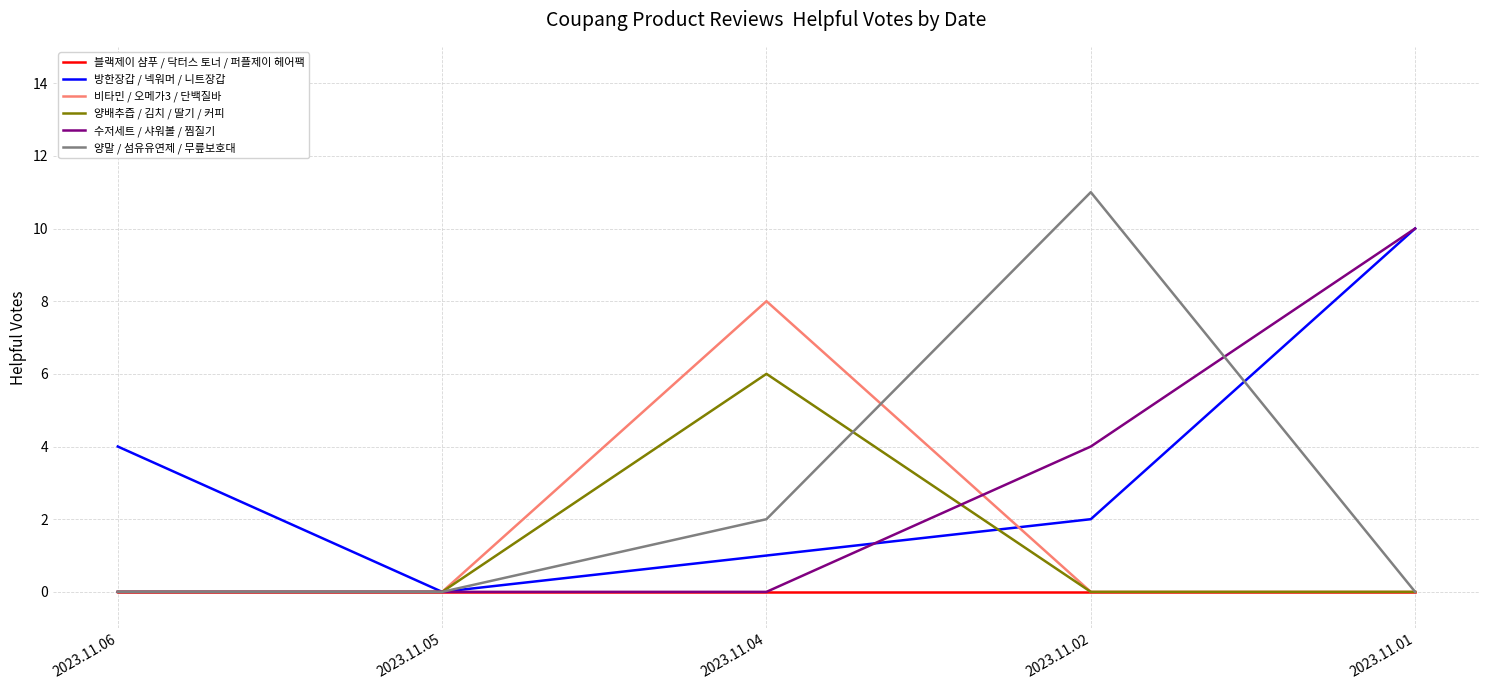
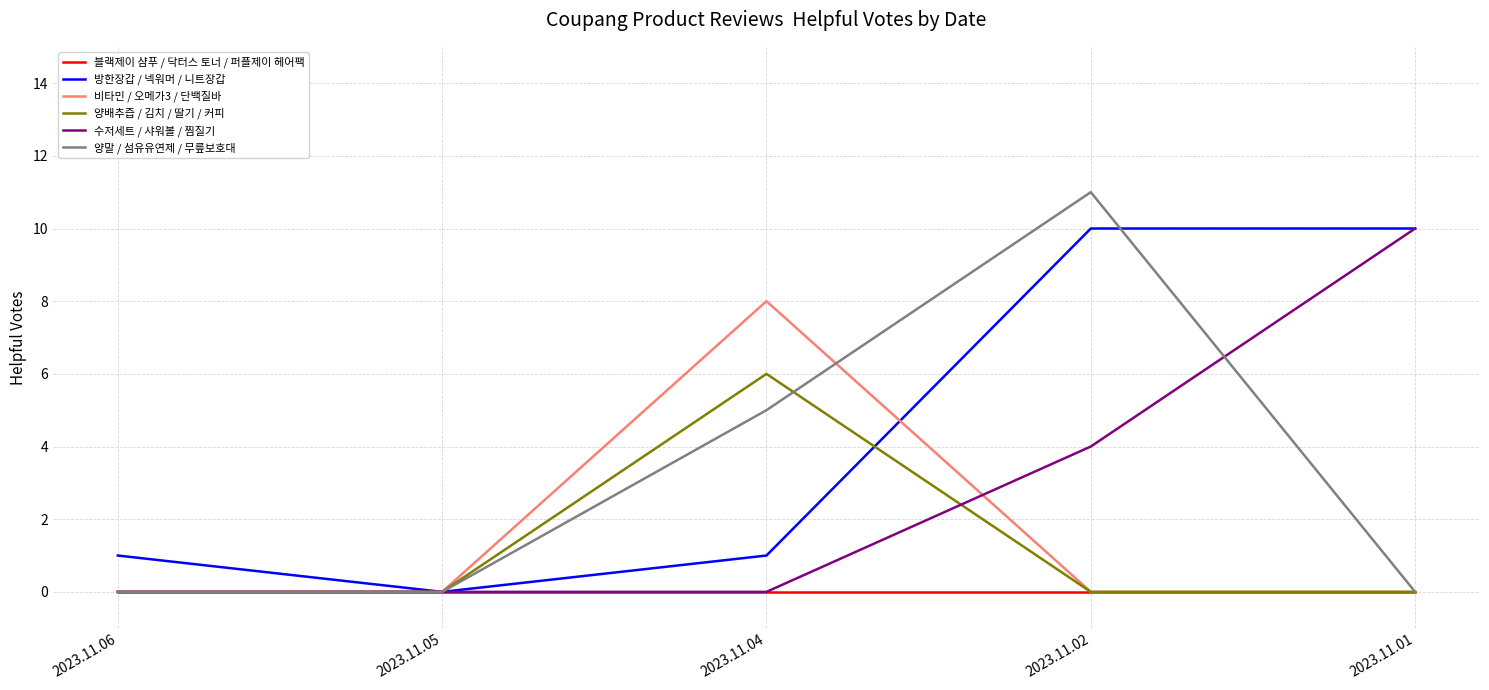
방한장갑 / 넥워머 / 니트장갑, 2023.11.06: 4 -> 1
양말 / 섬유유연제 / 무릎보호대, 2023.11.04: 2 -> 5
방한장갑 / 넥워머 / 니트장갑, 2023.11.02: 2 -> 10
